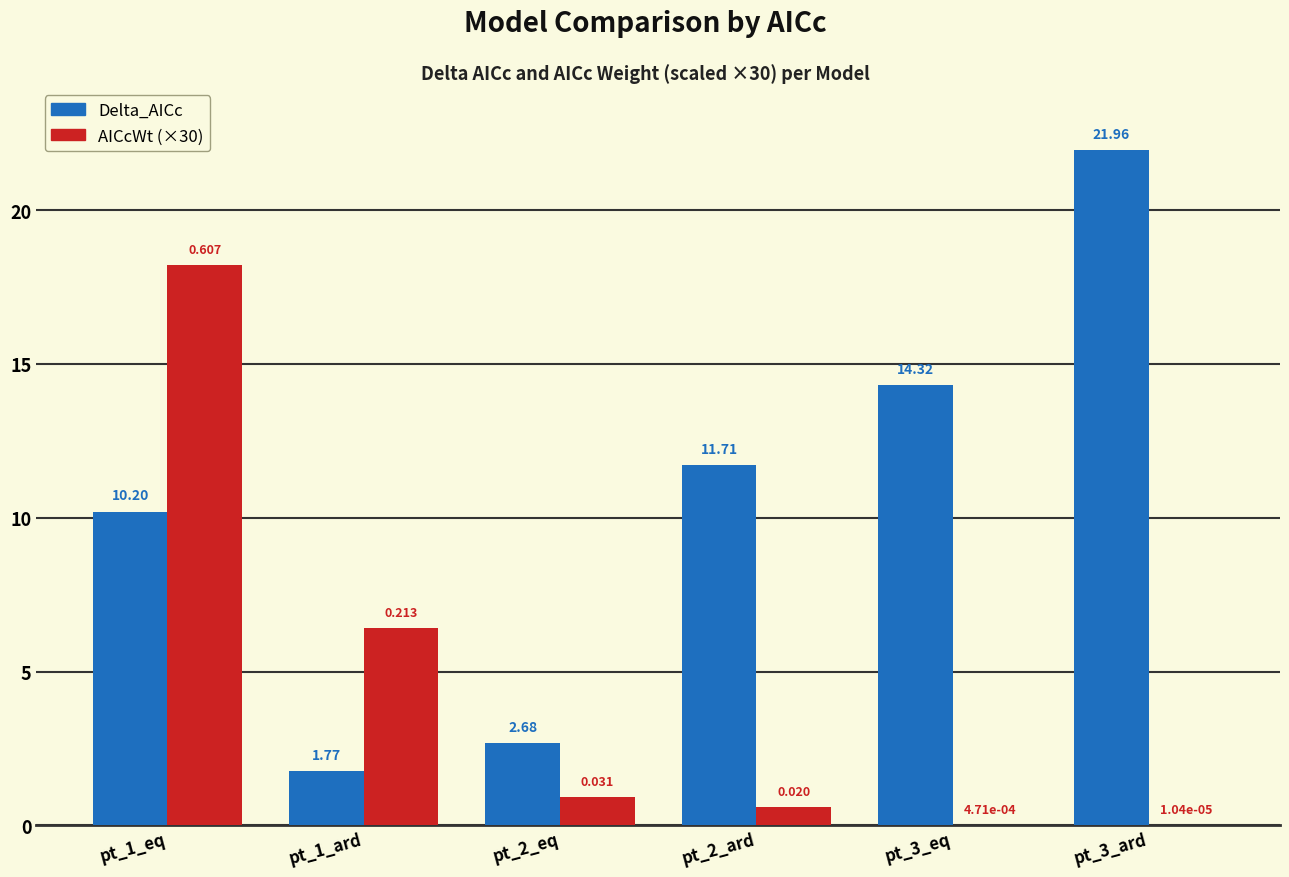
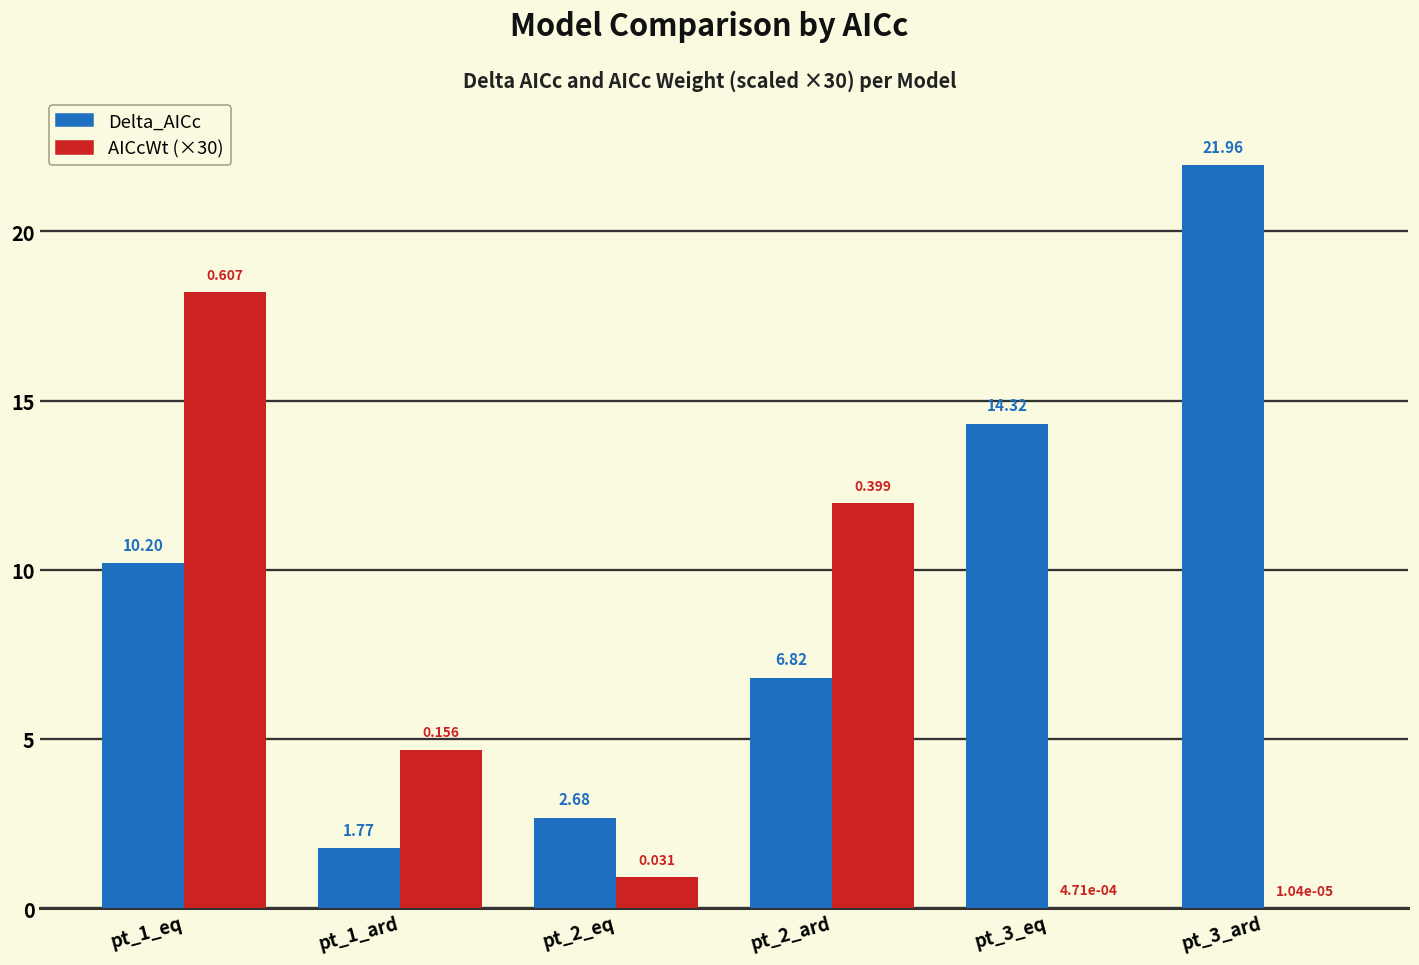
AICcWt (×30), pt_1_ard: 0.213 -> 0.156
Delta_AICc, pt_2_ard: 11.71 -> 6.82
AICcWt (×30), pt_2_ard: 0.020 -> 0.399
